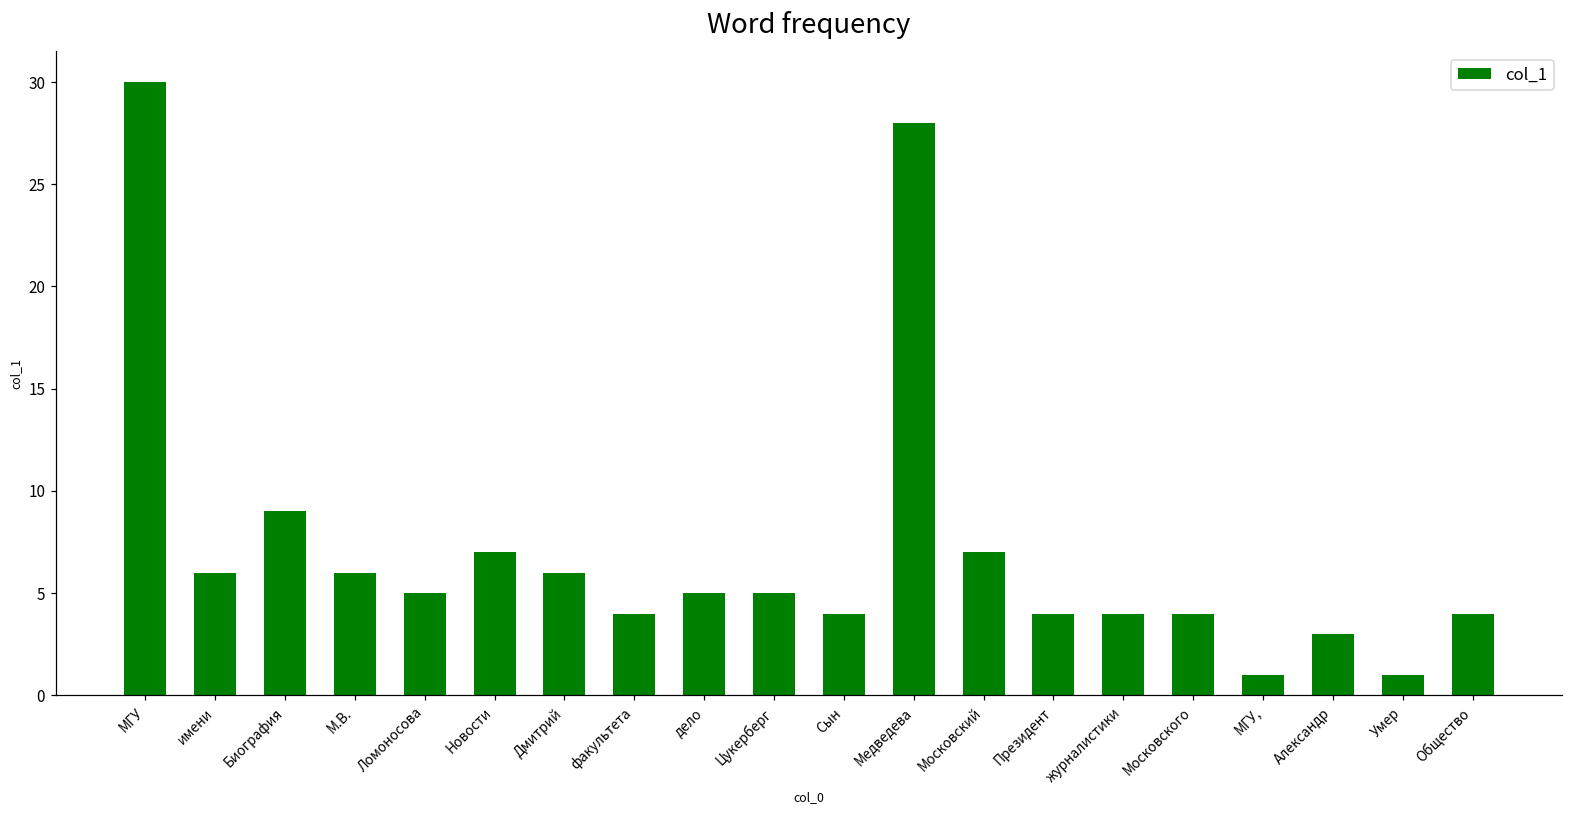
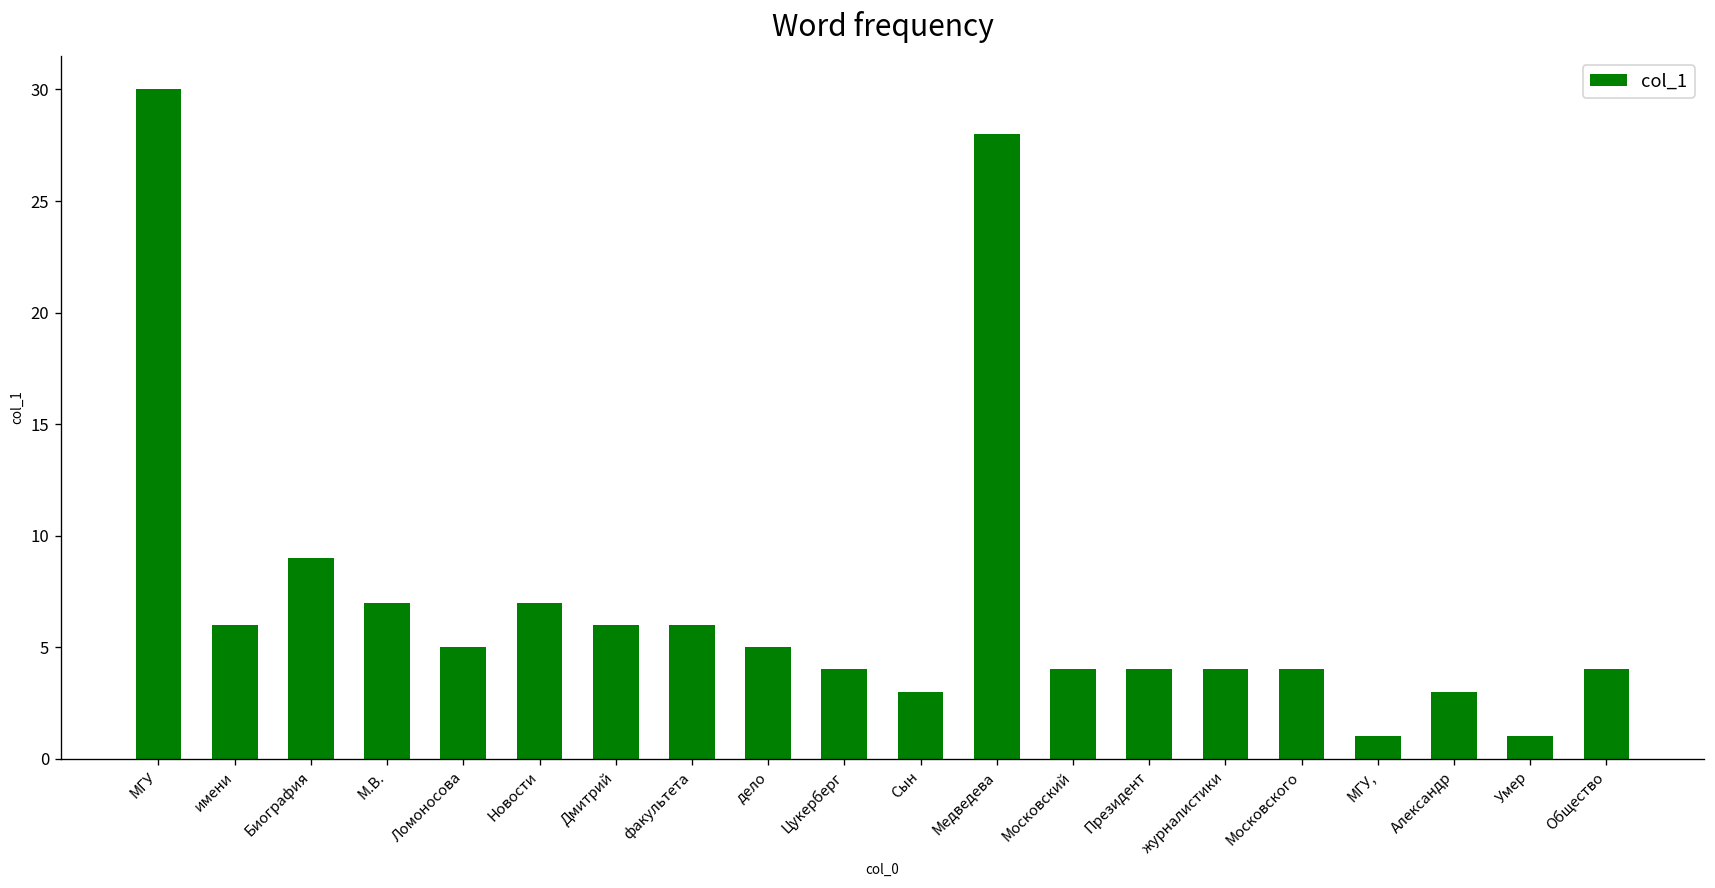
М.В.: 6 -> 7
факультета: 4 -> 6
Цукерберг: 5 -> 4
Сын: 4 -> 3
Московский: 7 -> 4
